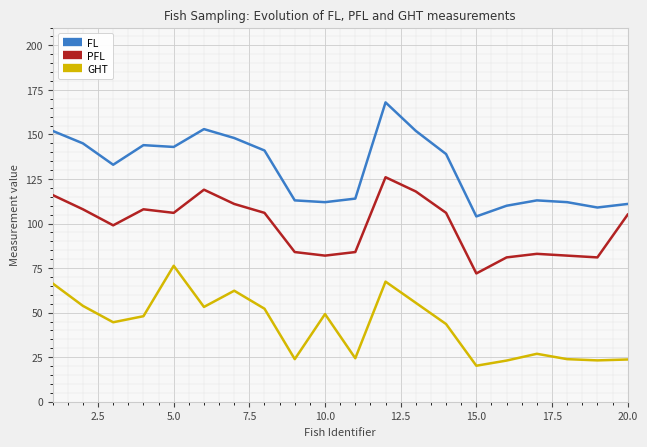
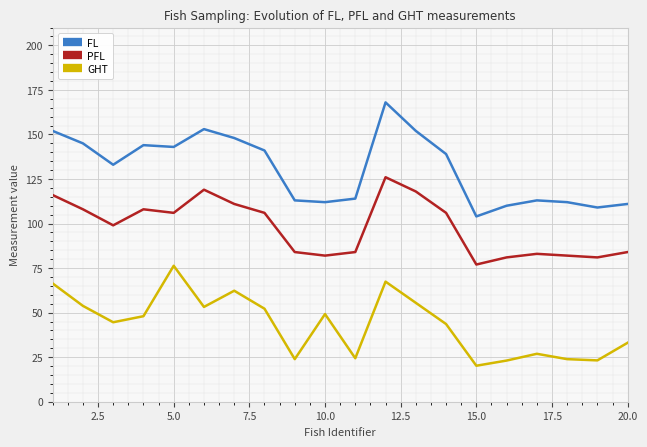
PFL, 15.0: 72 -> 77
PFL, 20.0: 105 -> 84
GHT, 20.0: 24 -> 33
